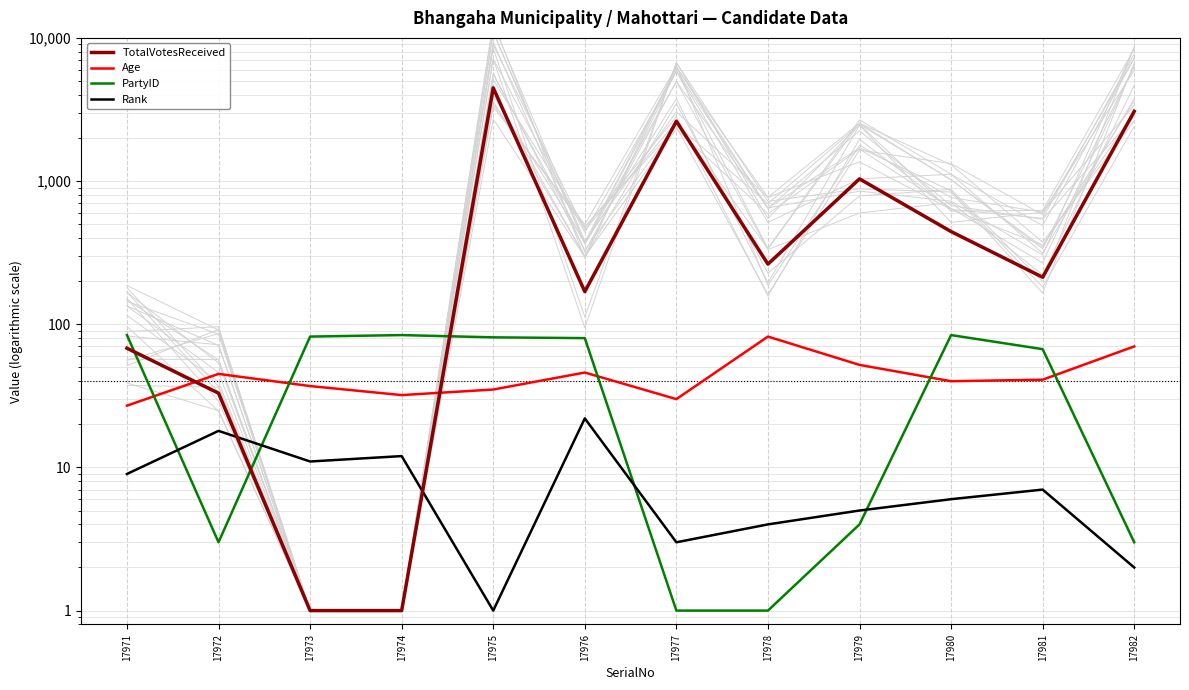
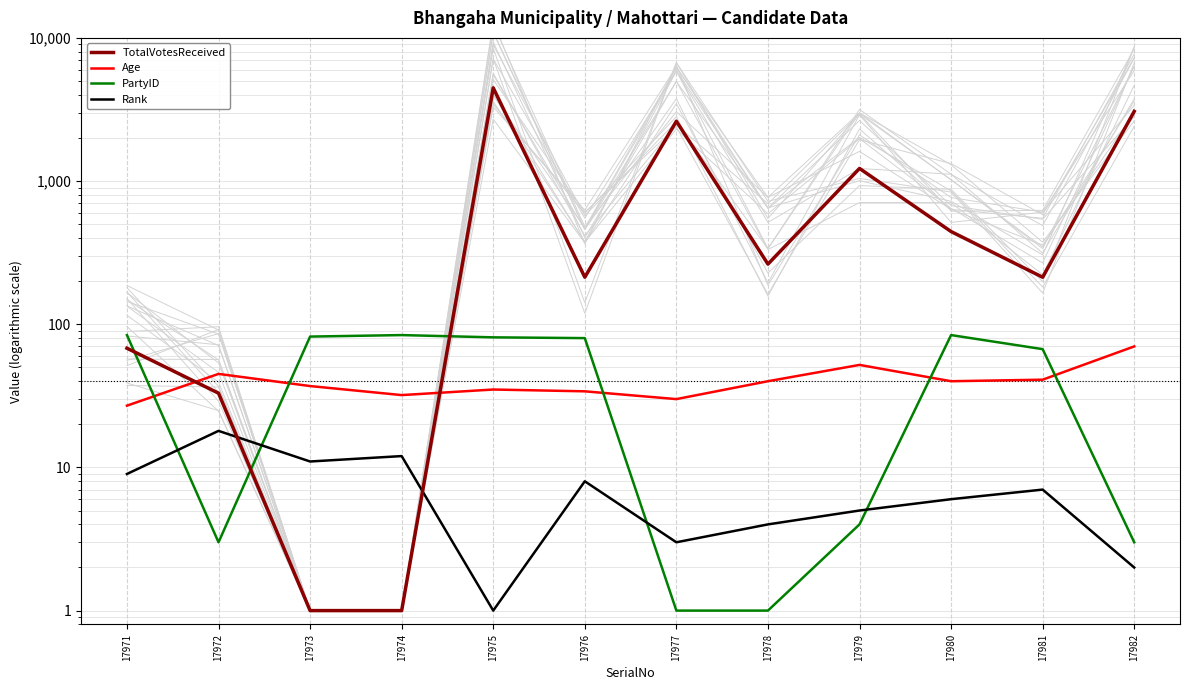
TotalVotesReceived, 17976: 170 -> 210
Age, 17976: 46 -> 34
Rank, 17976: 22 -> 8
Age, 17978: 80 -> 40
TotalVotesReceived, 17979: 1,000 -> 1,200
